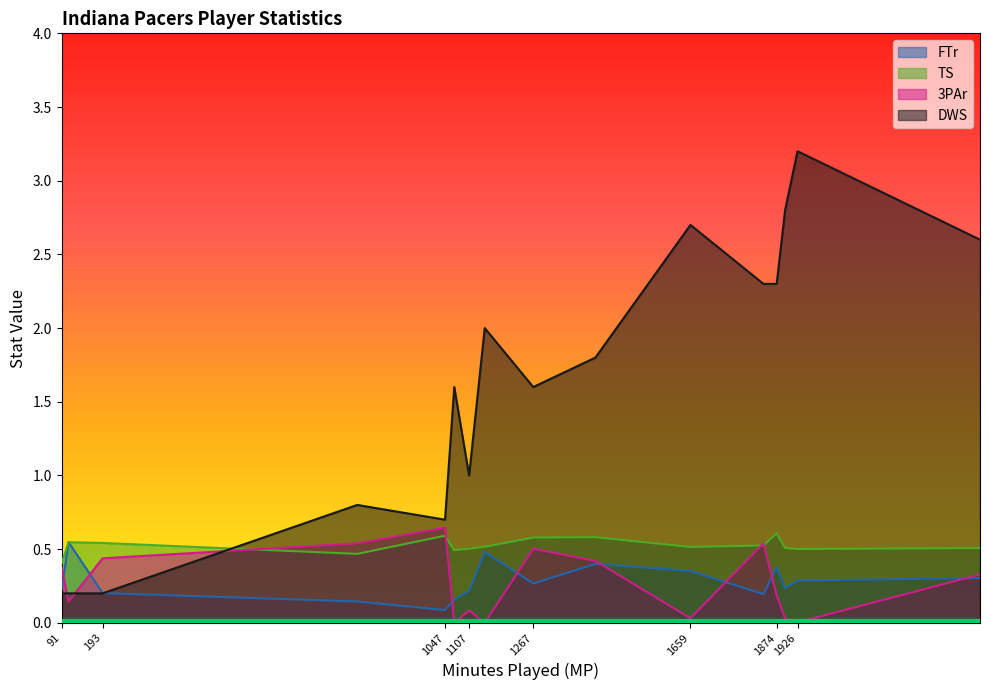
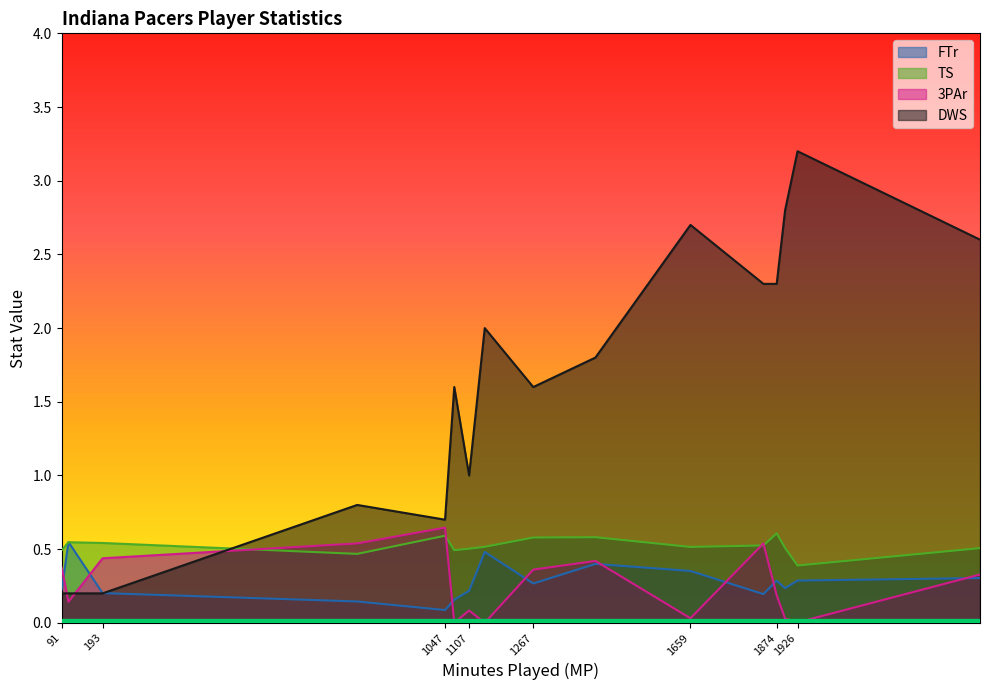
TS, 91: 0.40 -> 0.49
3PAr, 1267: 0.50 -> 0.36
FTr, 1874: 0.38 -> 0.29
TS, 1926: 0.50 -> 0.39
